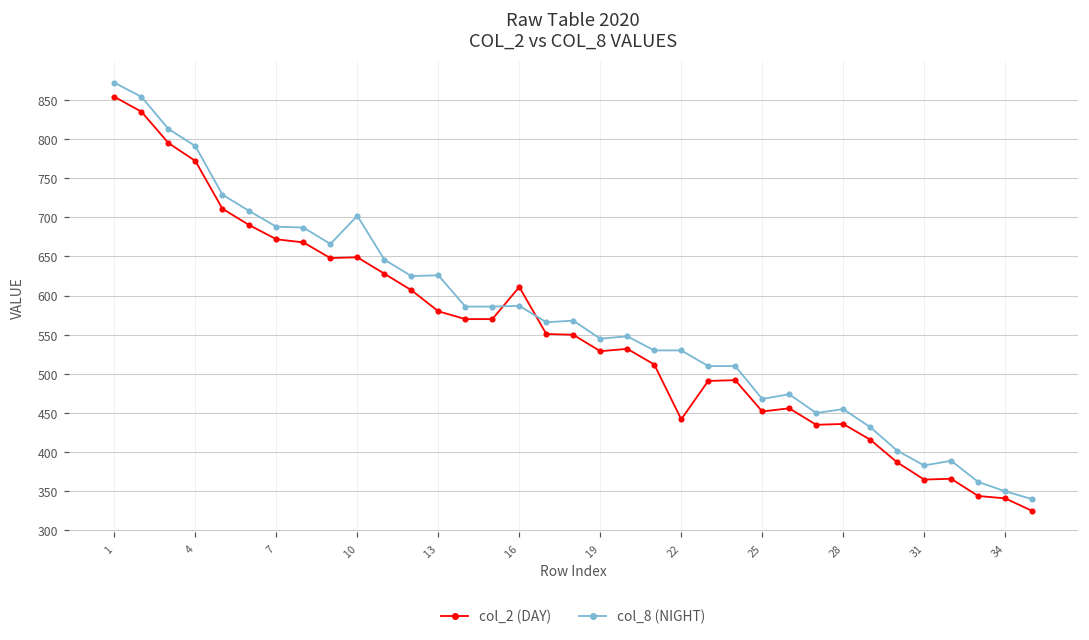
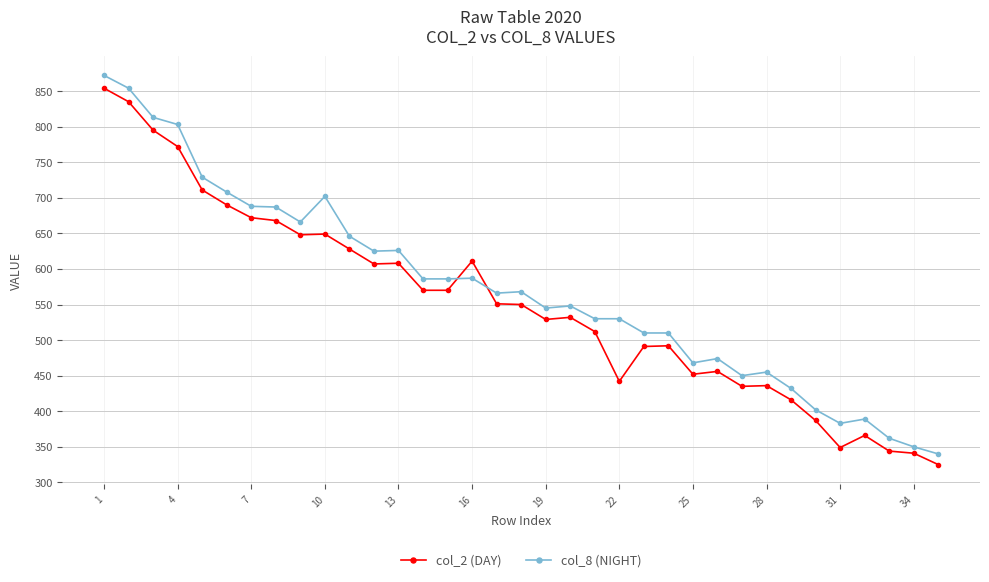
col_8 (NIGHT), 4: 790 -> 800
col_2 (DAY), 13: 580 -> 610
col_2 (DAY), 31: 370 -> 350
